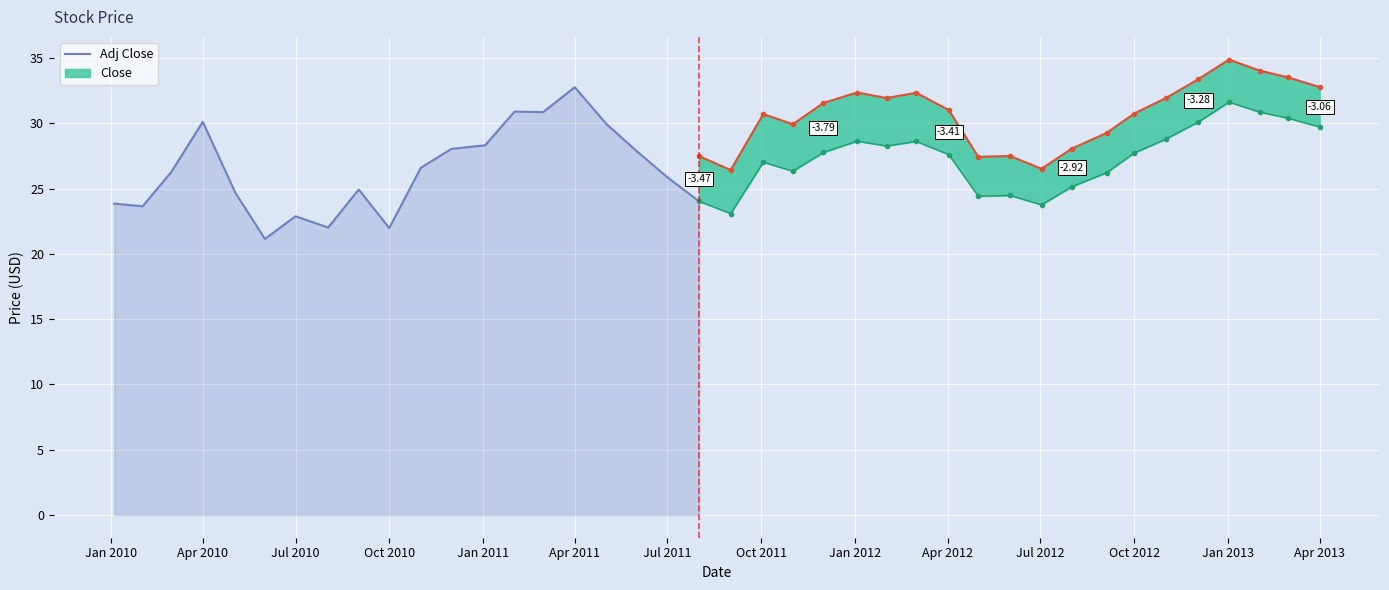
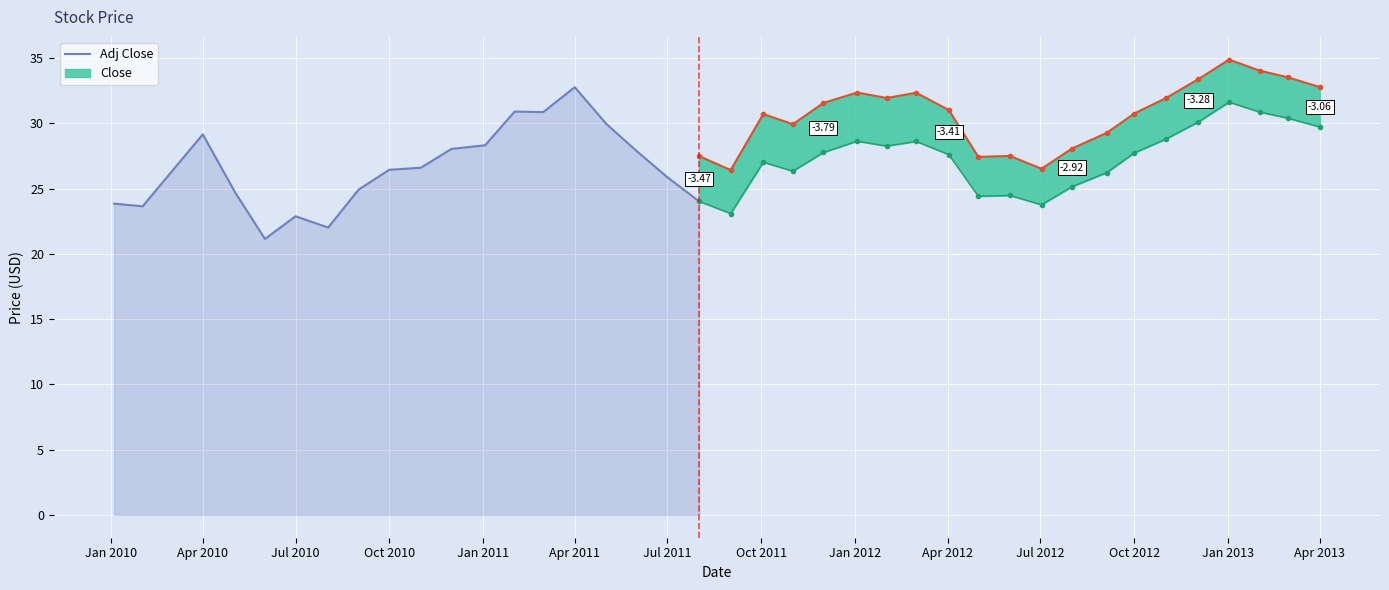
Adj Close, Apr 2010: 30.1 -> 29.2
Adj Close, Oct 2010: 22.0 -> 26.5
